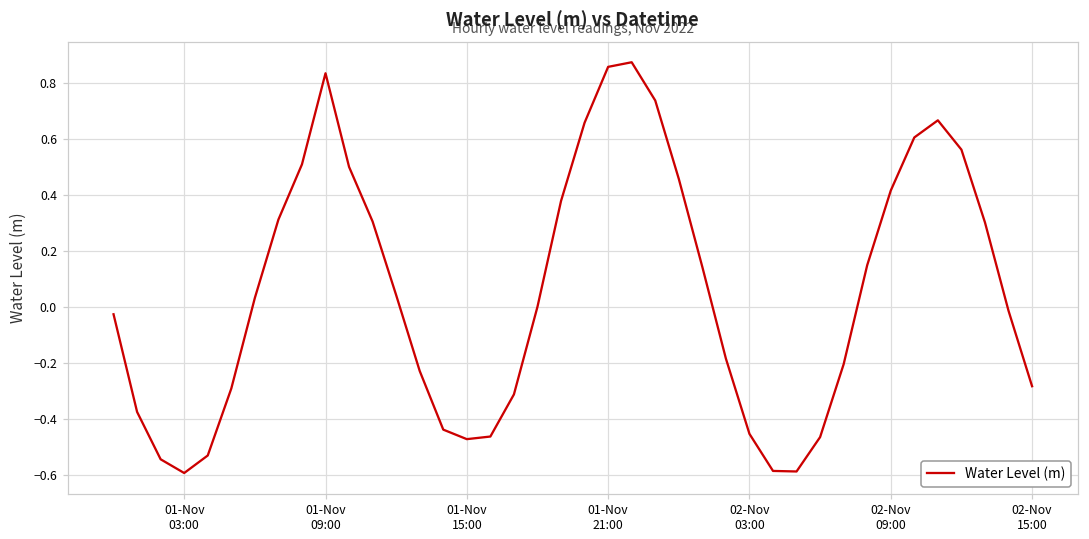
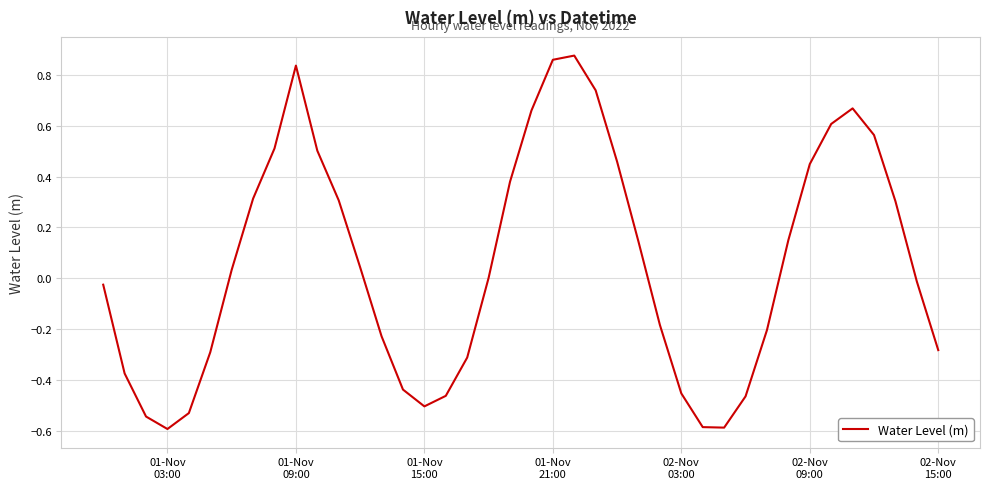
01-Nov 15:00: -0.47 -> -0.50
02-Nov 09:00: 0.42 -> 0.45
